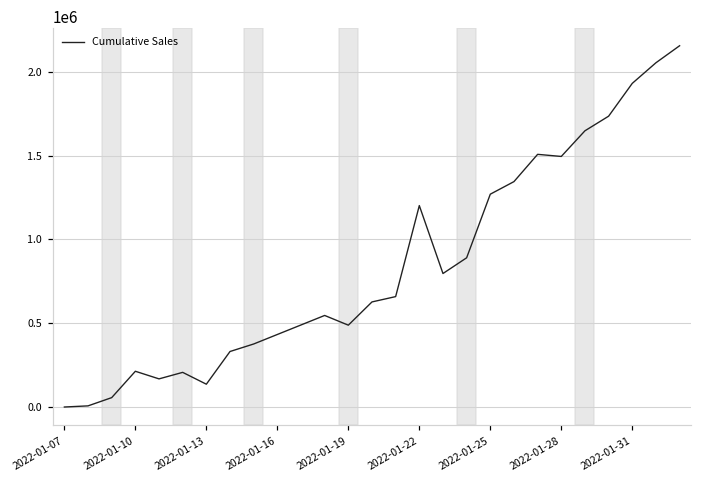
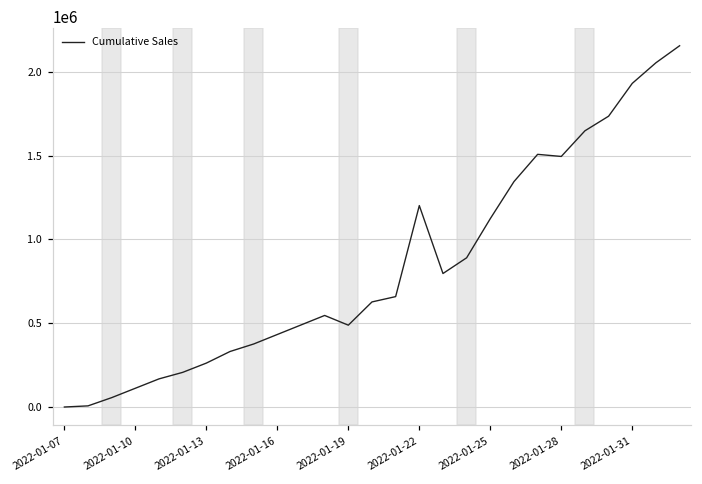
2022-01-10: 210000 -> 110000
2022-01-13: 140000 -> 260000
2022-01-25: 1270000 -> 1120000
